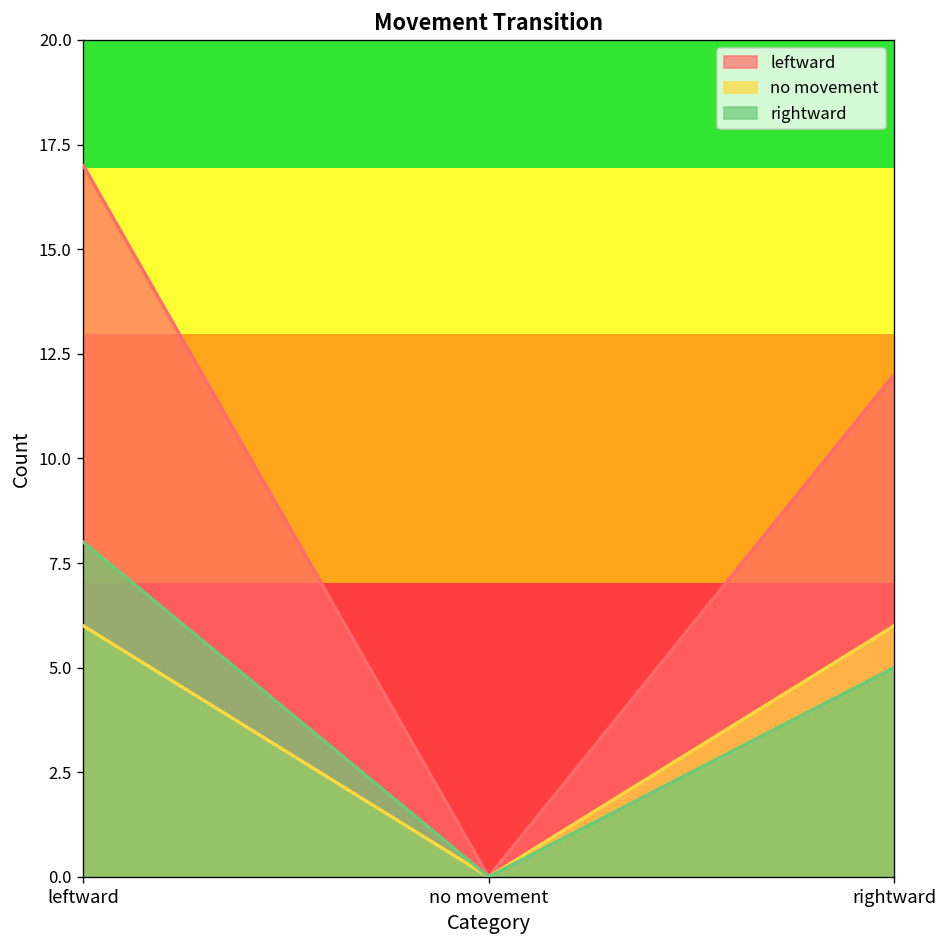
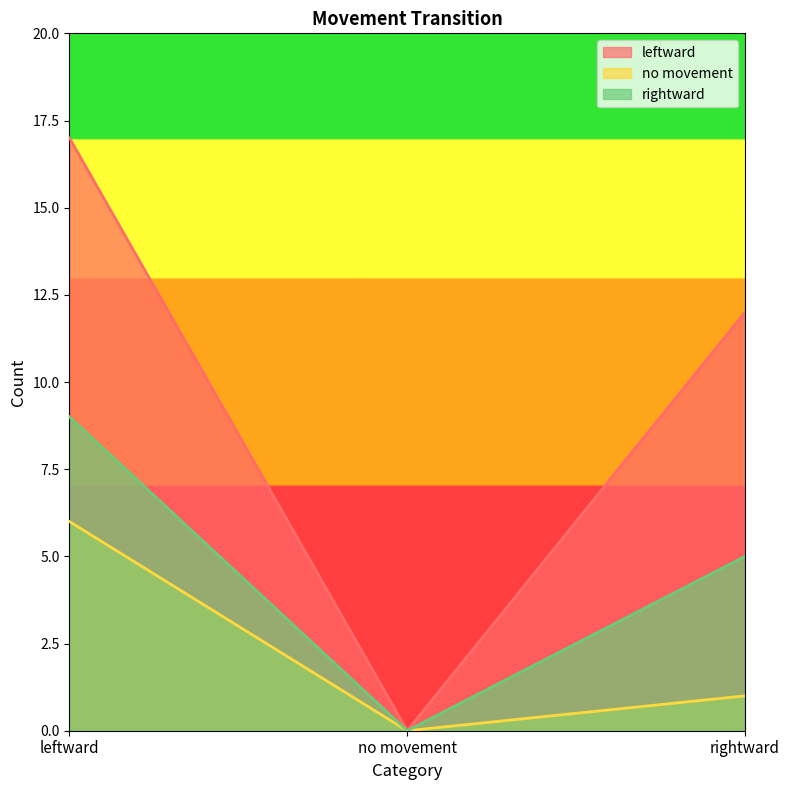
rightward, leftward: 8 -> 9
no movement, rightward: 6 -> 1
